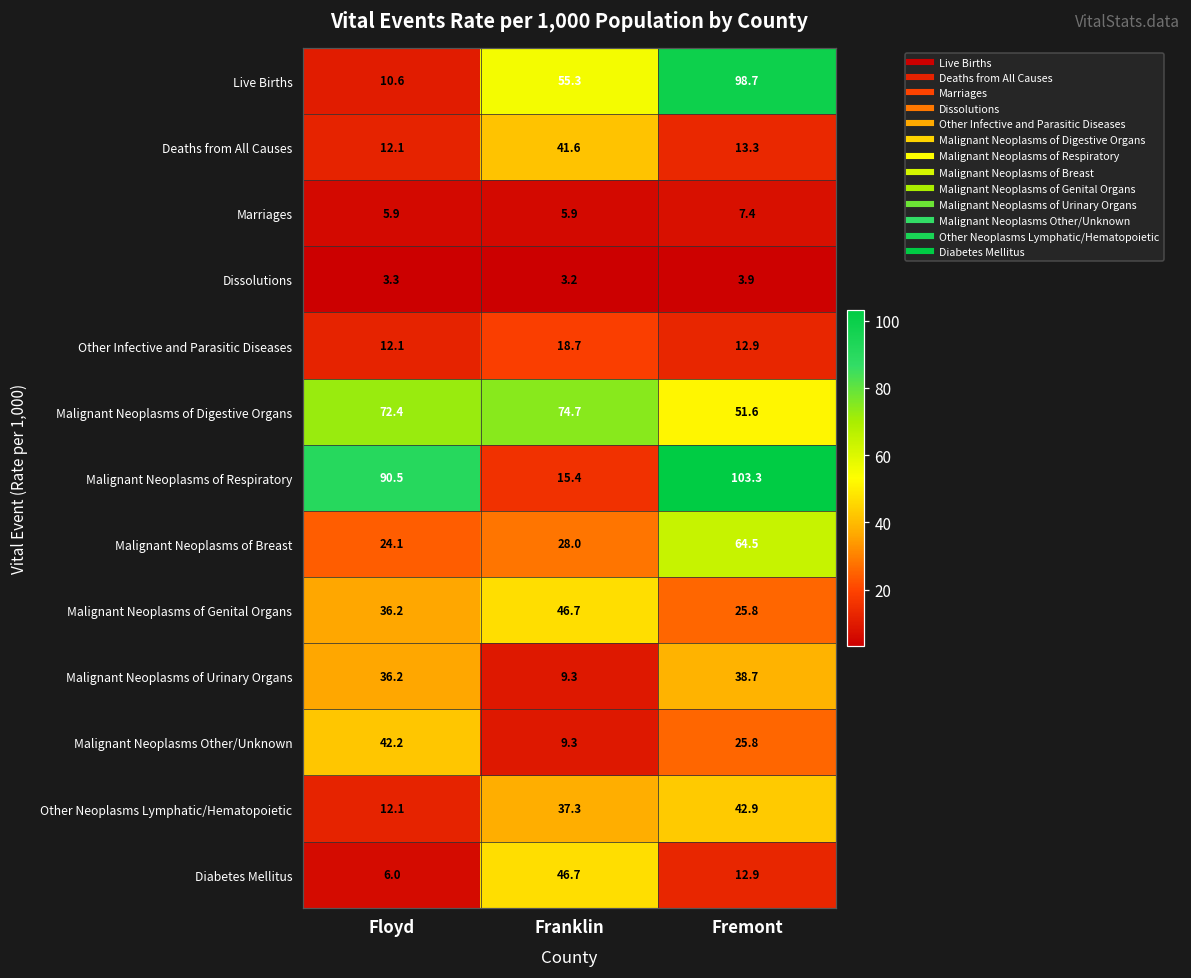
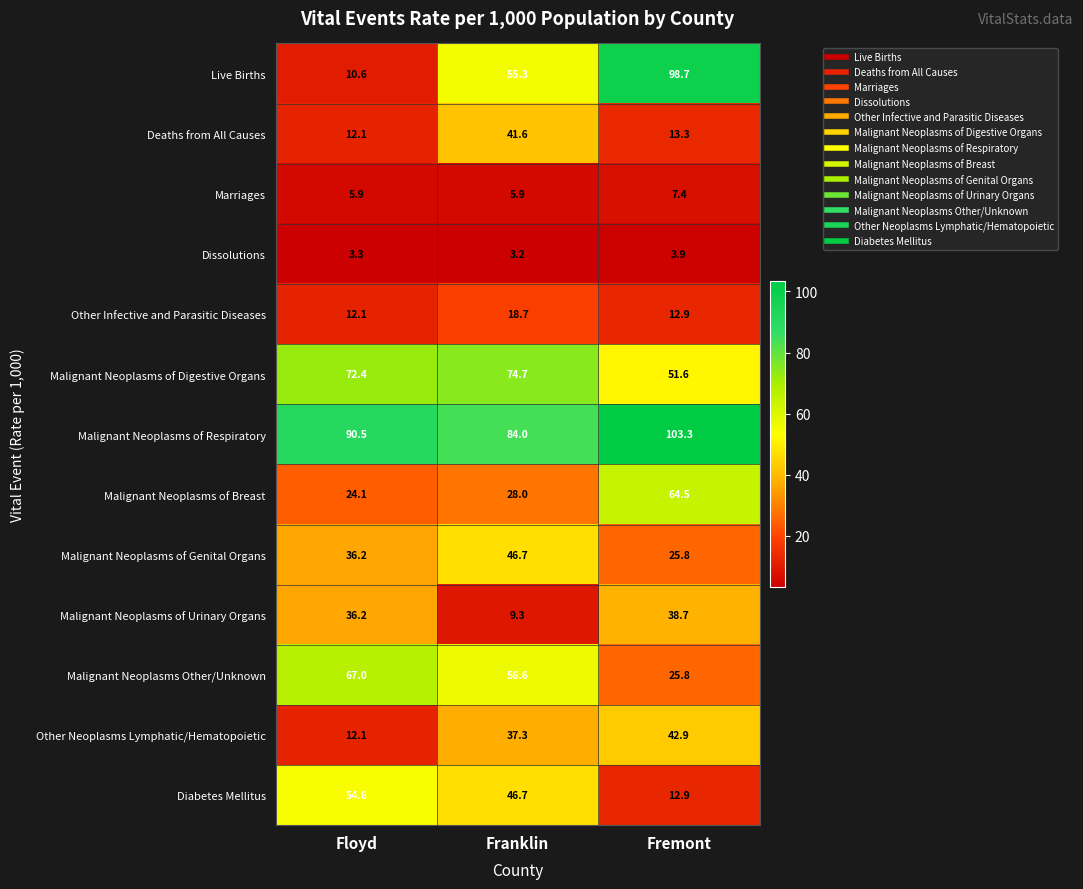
Malignant Neoplasms of Respiratory, Franklin: 15.4 -> 84.0
Malignant Neoplasms Other/Unknown, Floyd: 42.2 -> 67.0
Malignant Neoplasms Other/Unknown, Franklin: 9.3 -> 56.6
Diabetes Mellitus, Floyd: 6.0 -> 54.6
